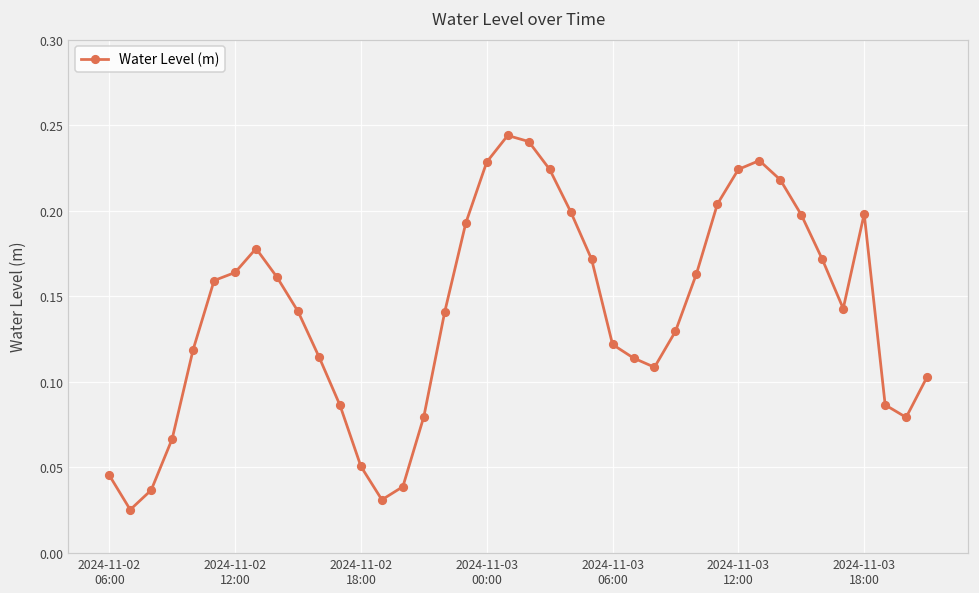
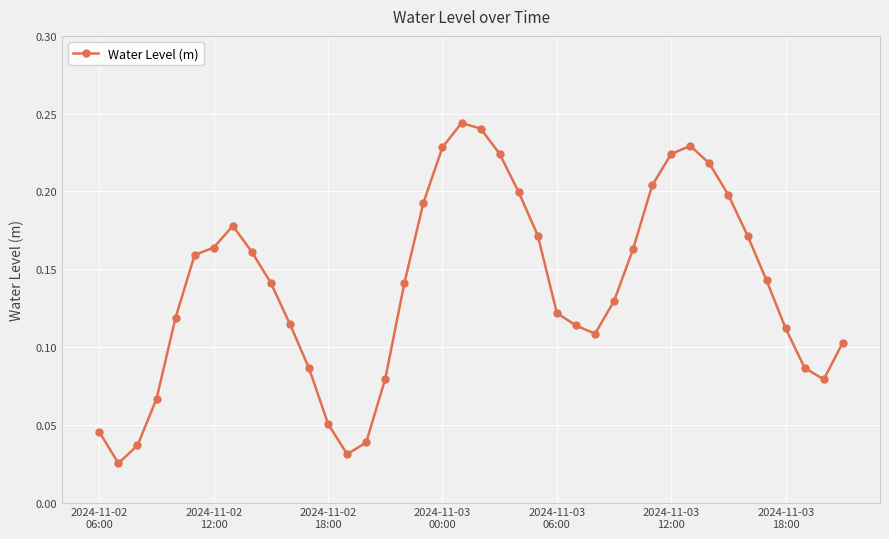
2024-11-03 18:00: 0.198 -> 0.112
